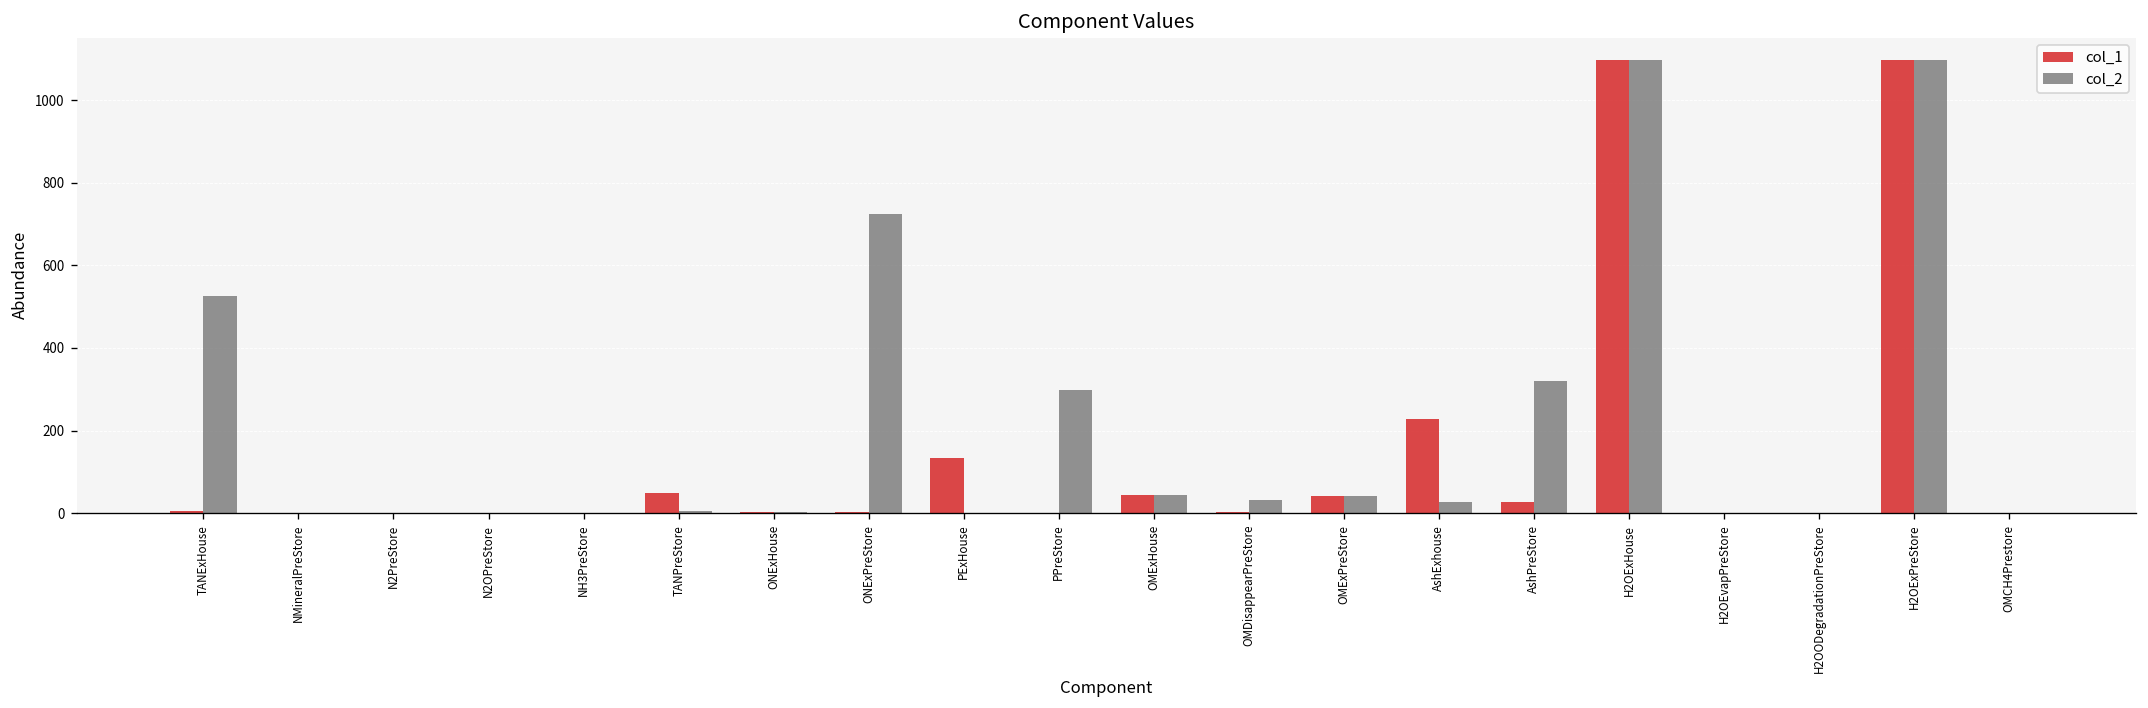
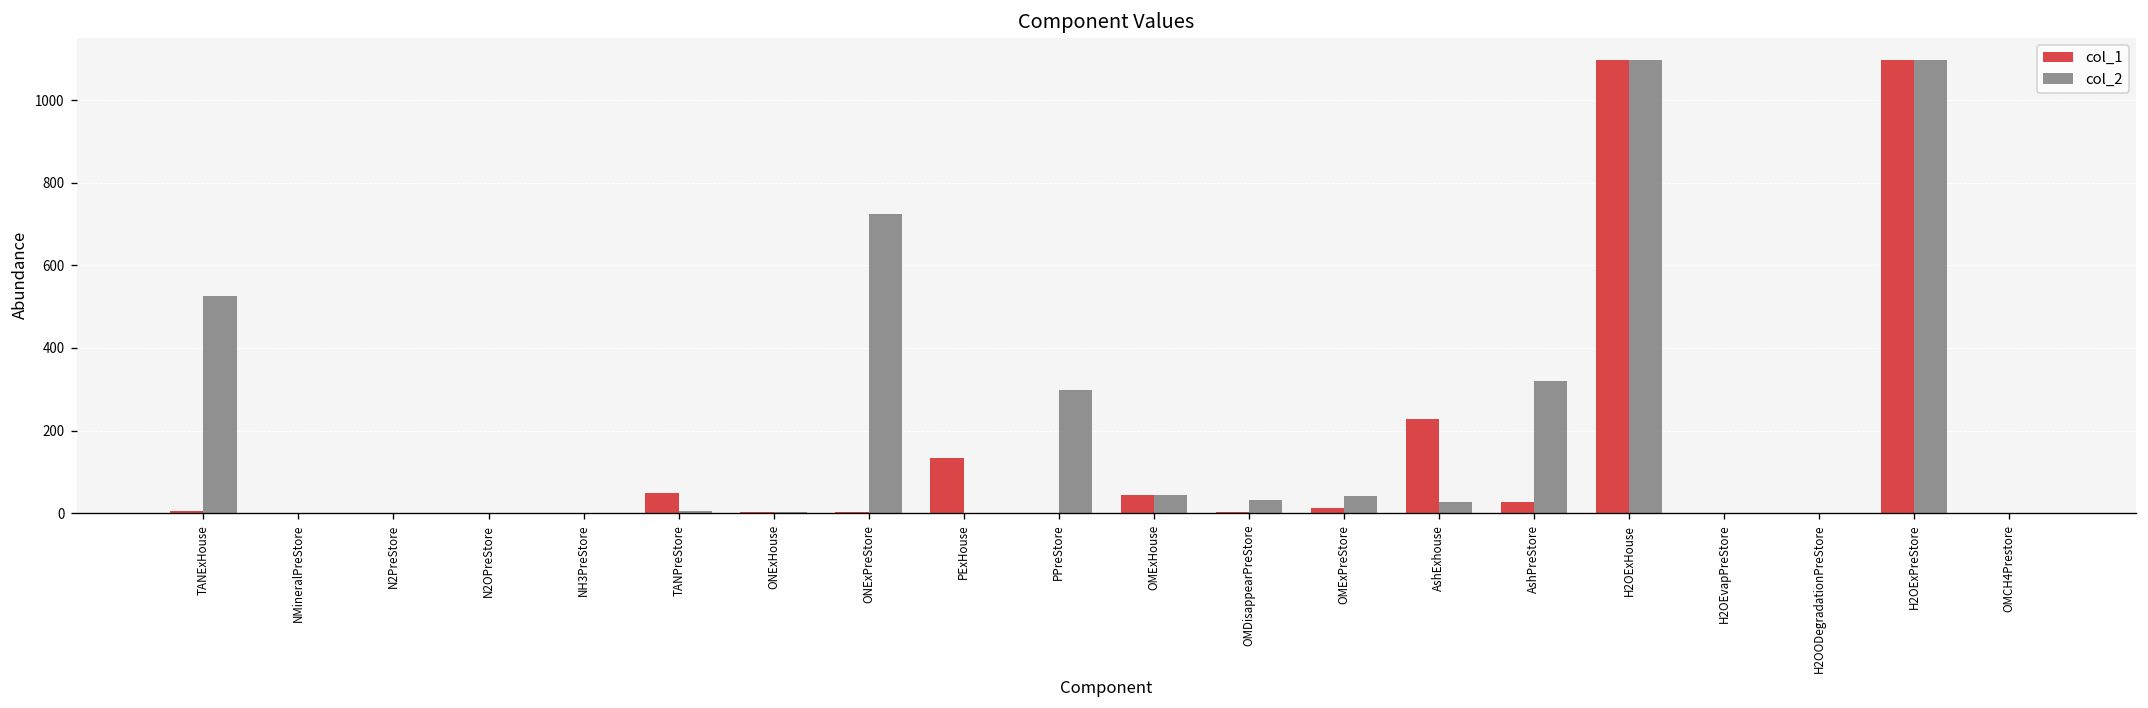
col_1, OMExPreStore: 40 -> 10
